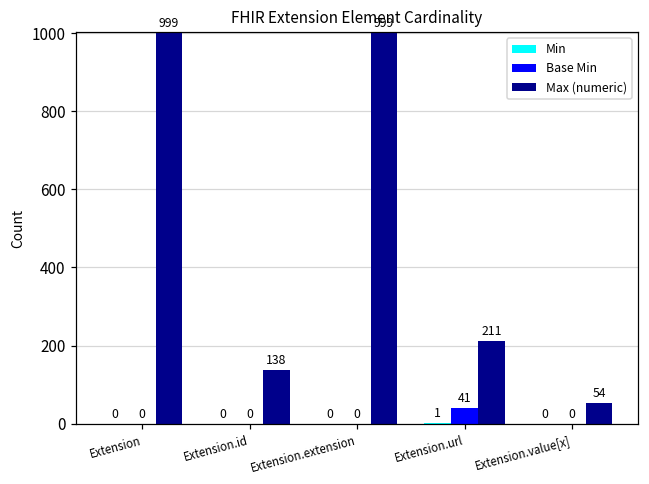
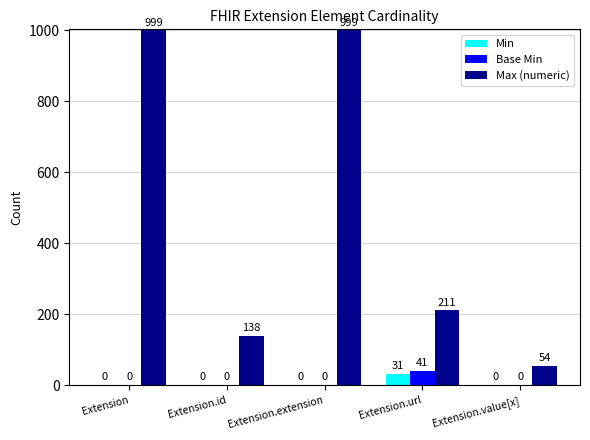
Min, Extension.url: 1 -> 31
